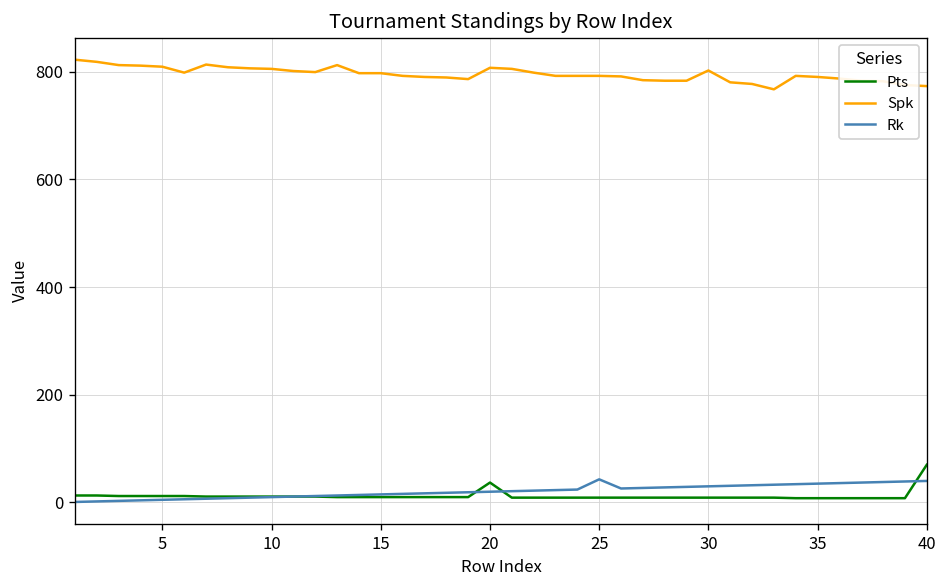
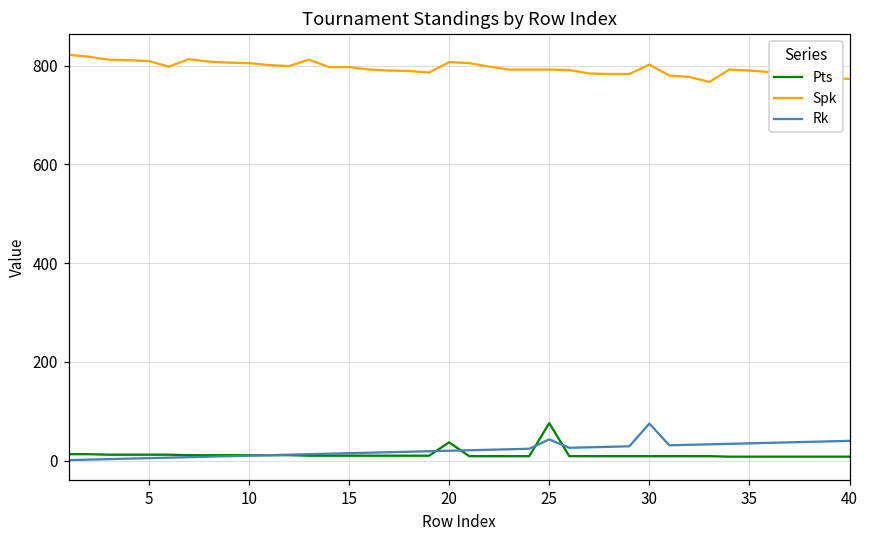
Pts, 25: 10 -> 80
Rk, 30: 30 -> 80
Pts, 40: 70 -> 10
